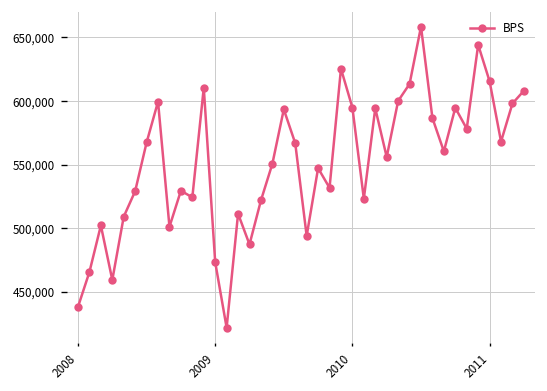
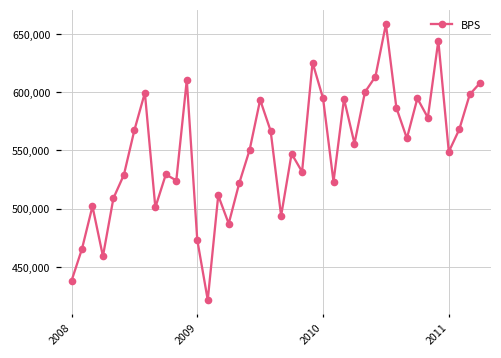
2011: 616,000 -> 549,000
